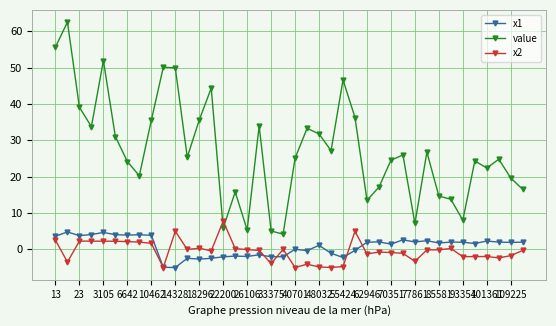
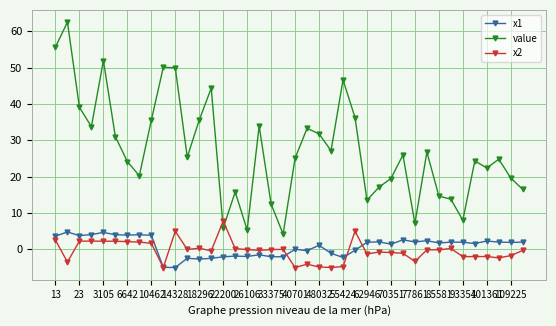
value, 33375: 5 -> 12
x2, 33375: -4 -> 0
value, 70351: 25 -> 20
